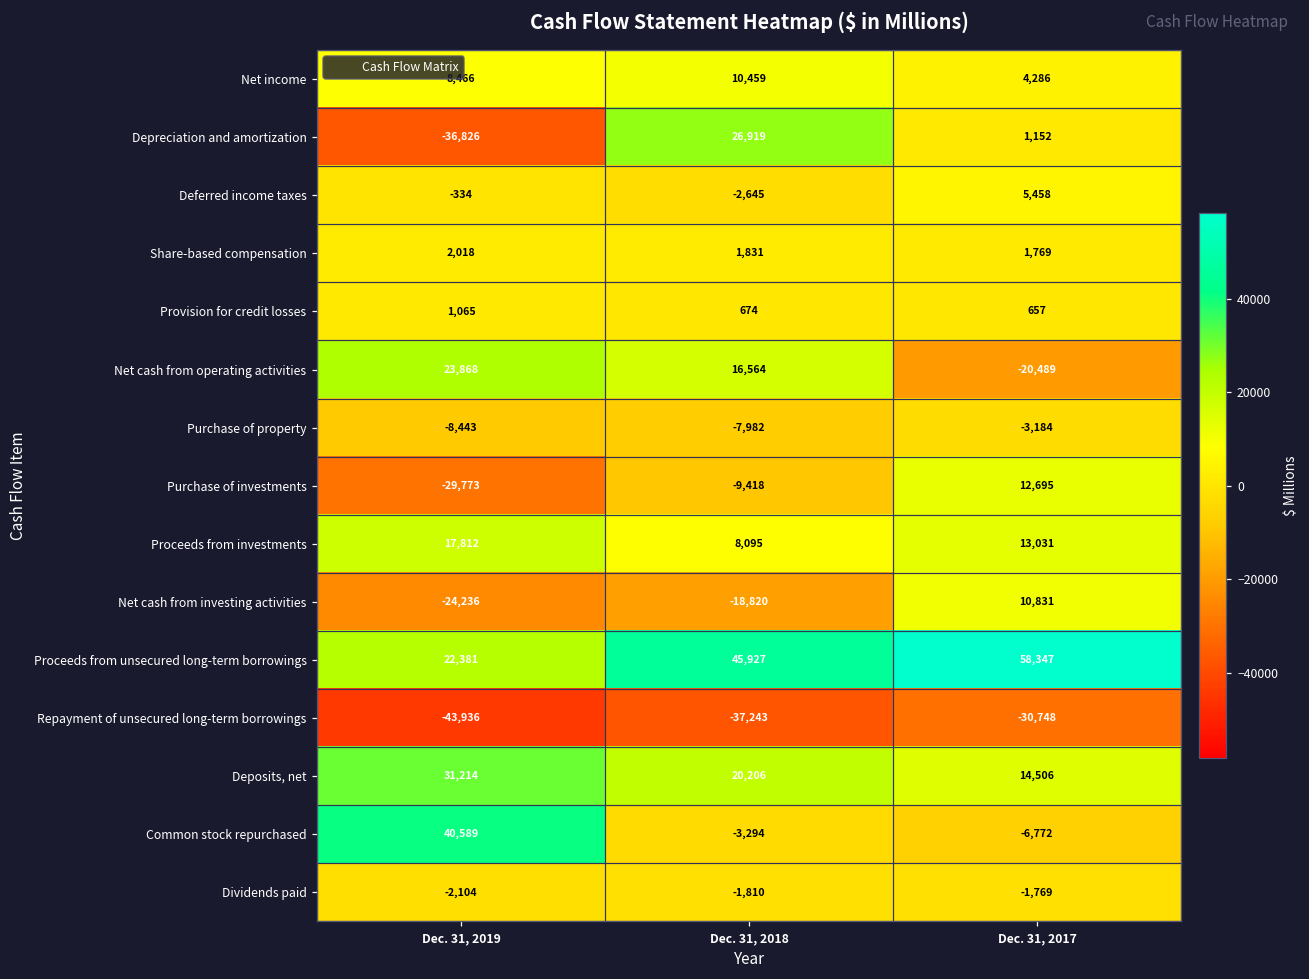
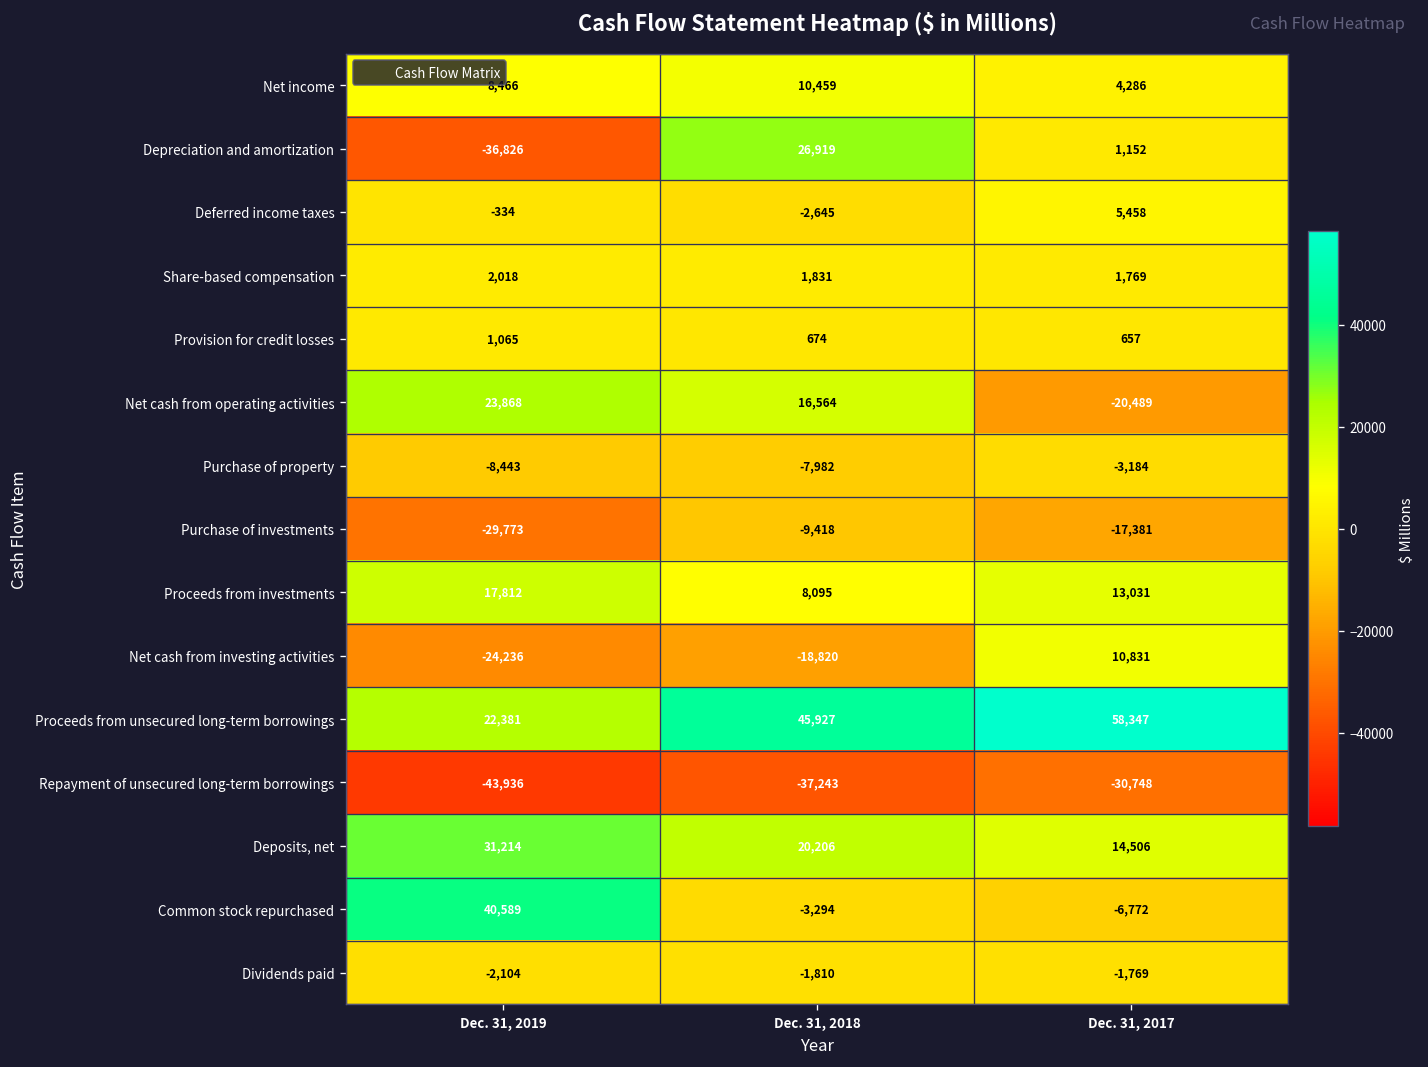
Purchase of investments, Dec. 31, 2017: 12,695 -> -17,381
